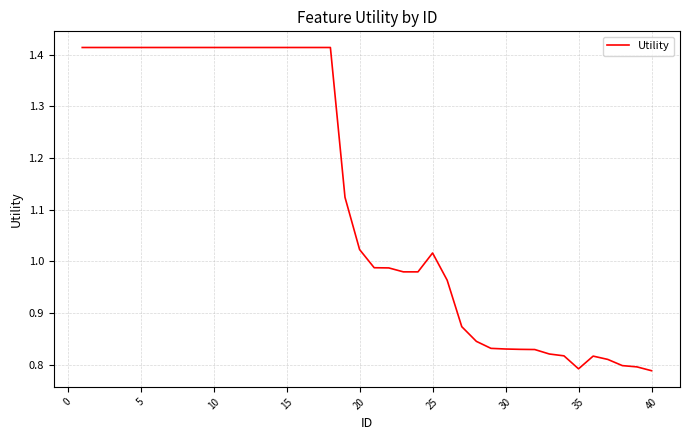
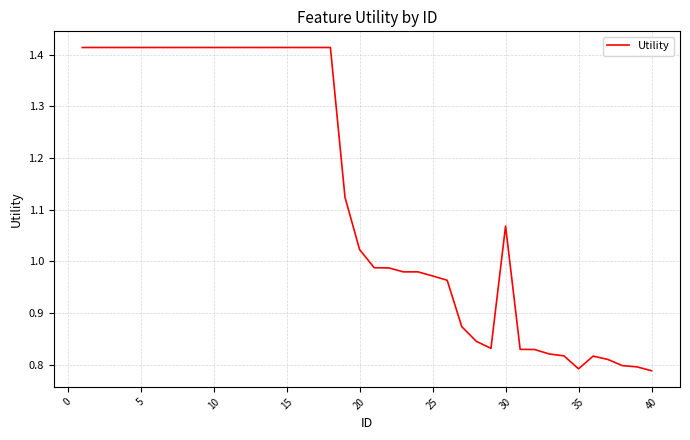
25: 1.02 -> 0.97
30: 0.83 -> 1.07
